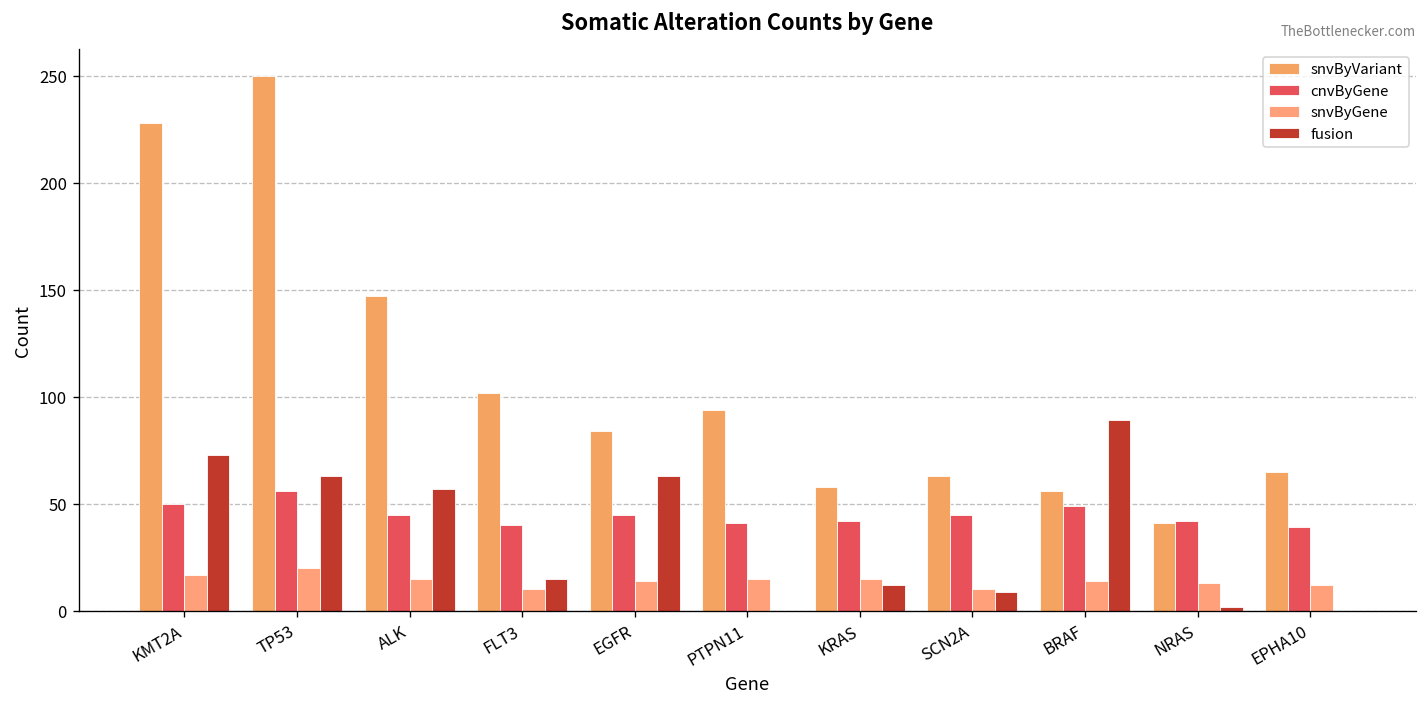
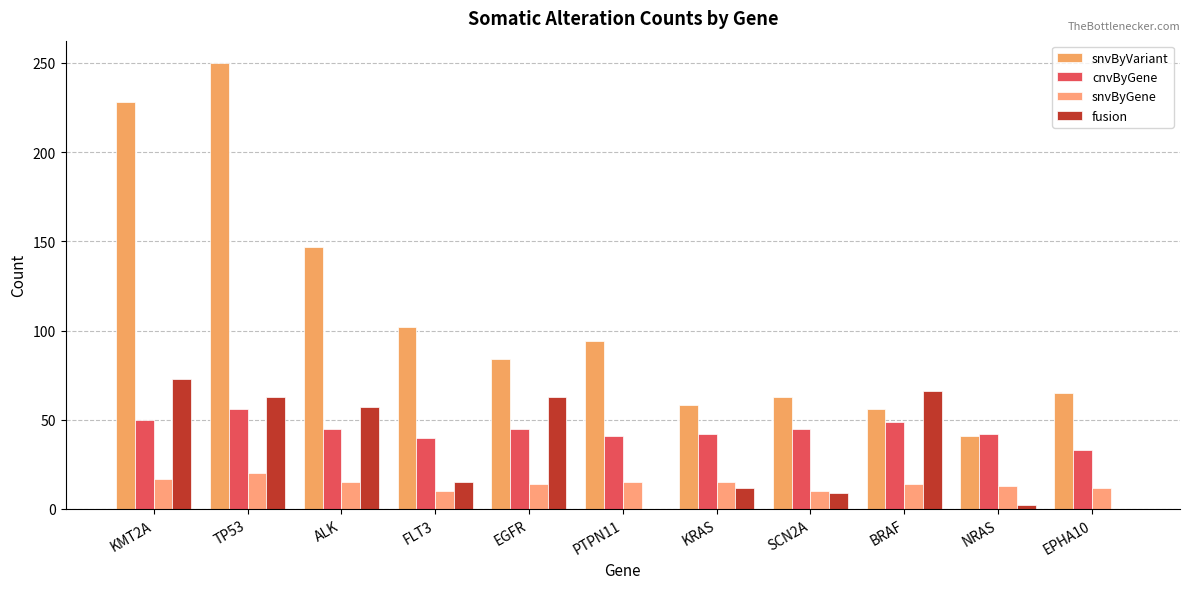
fusion, BRAF: 89 -> 66
cnvByGene, EPHA10: 39 -> 33
